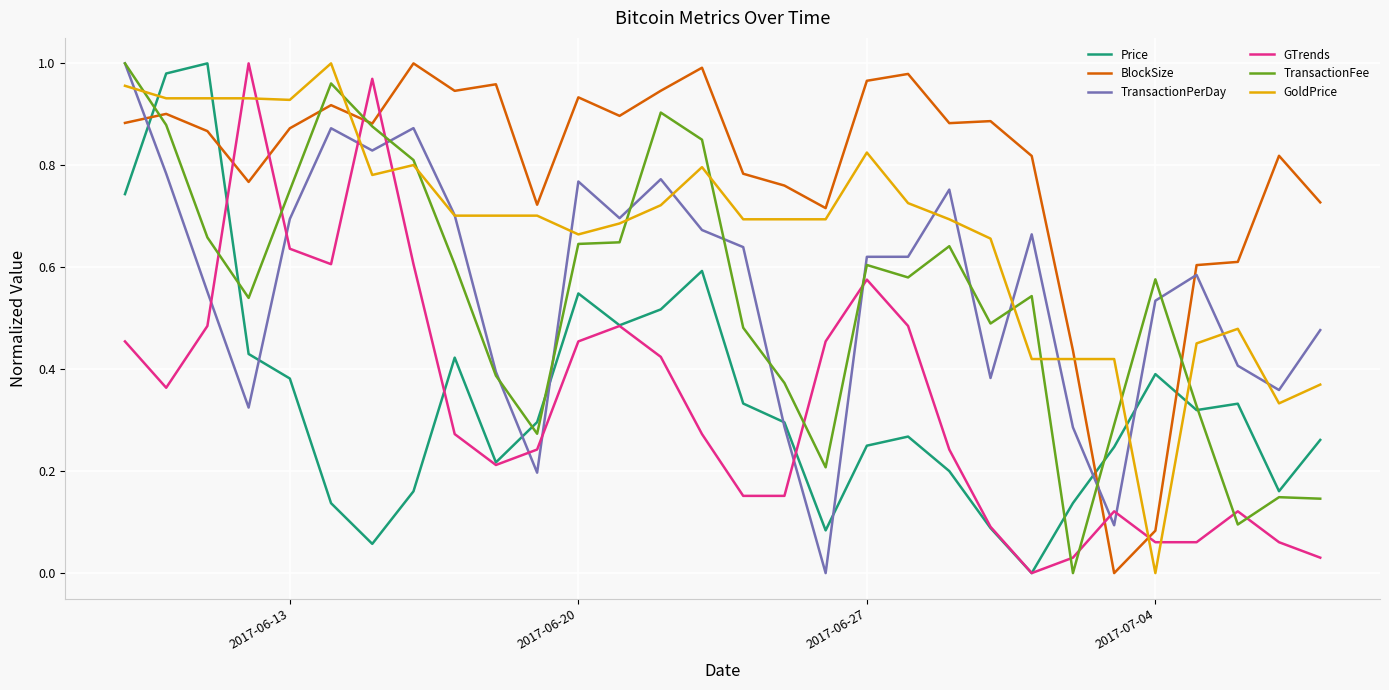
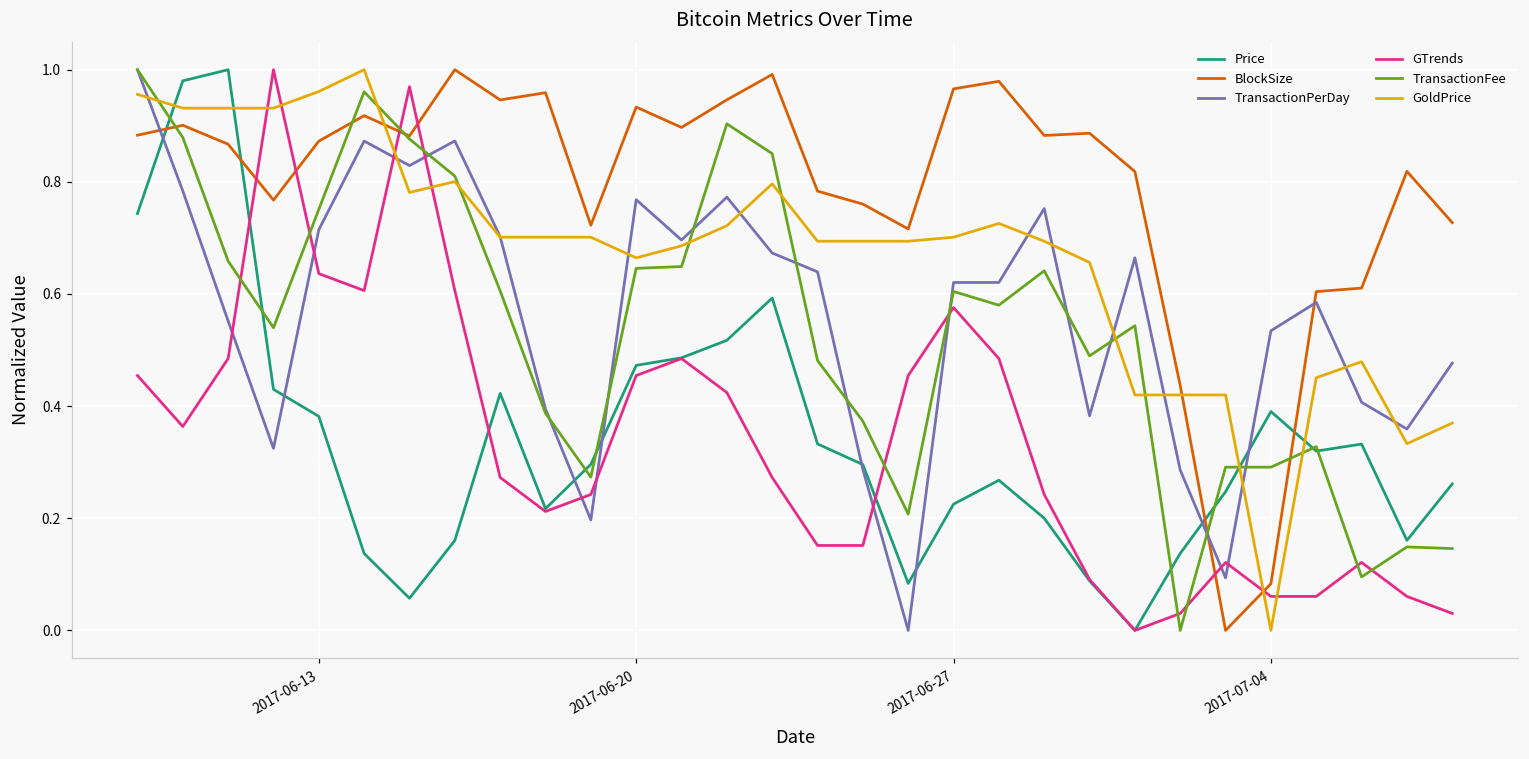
TransactionPerDay, 2017-06-13: 0.69 -> 0.71
GoldPrice, 2017-06-13: 0.93 -> 0.96
Price, 2017-06-20: 0.55 -> 0.47
Price, 2017-06-27: 0.25 -> 0.23
GoldPrice, 2017-06-27: 0.83 -> 0.70
TransactionFee, 2017-07-04: 0.58 -> 0.29
